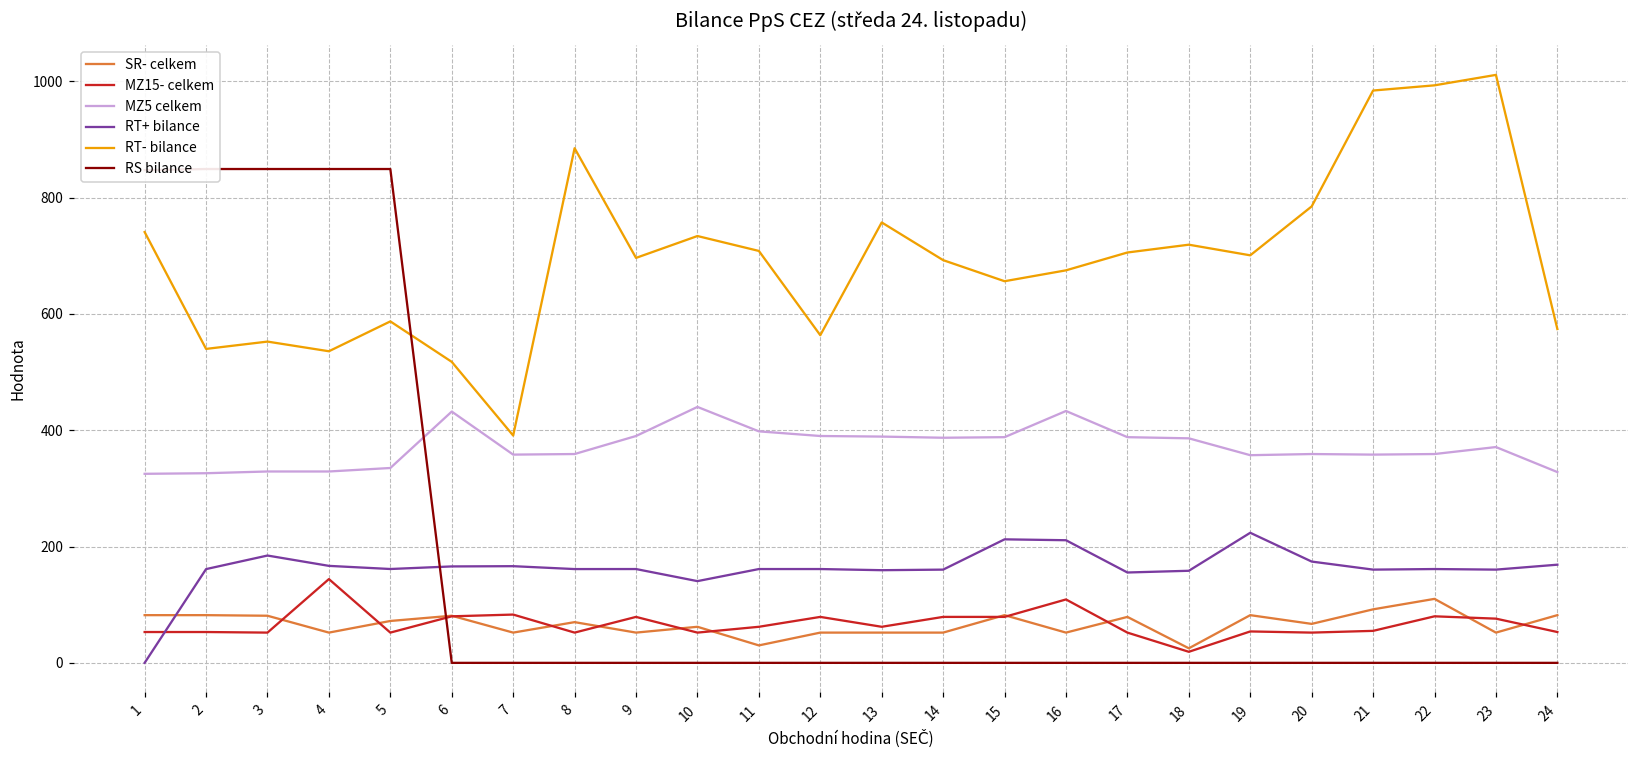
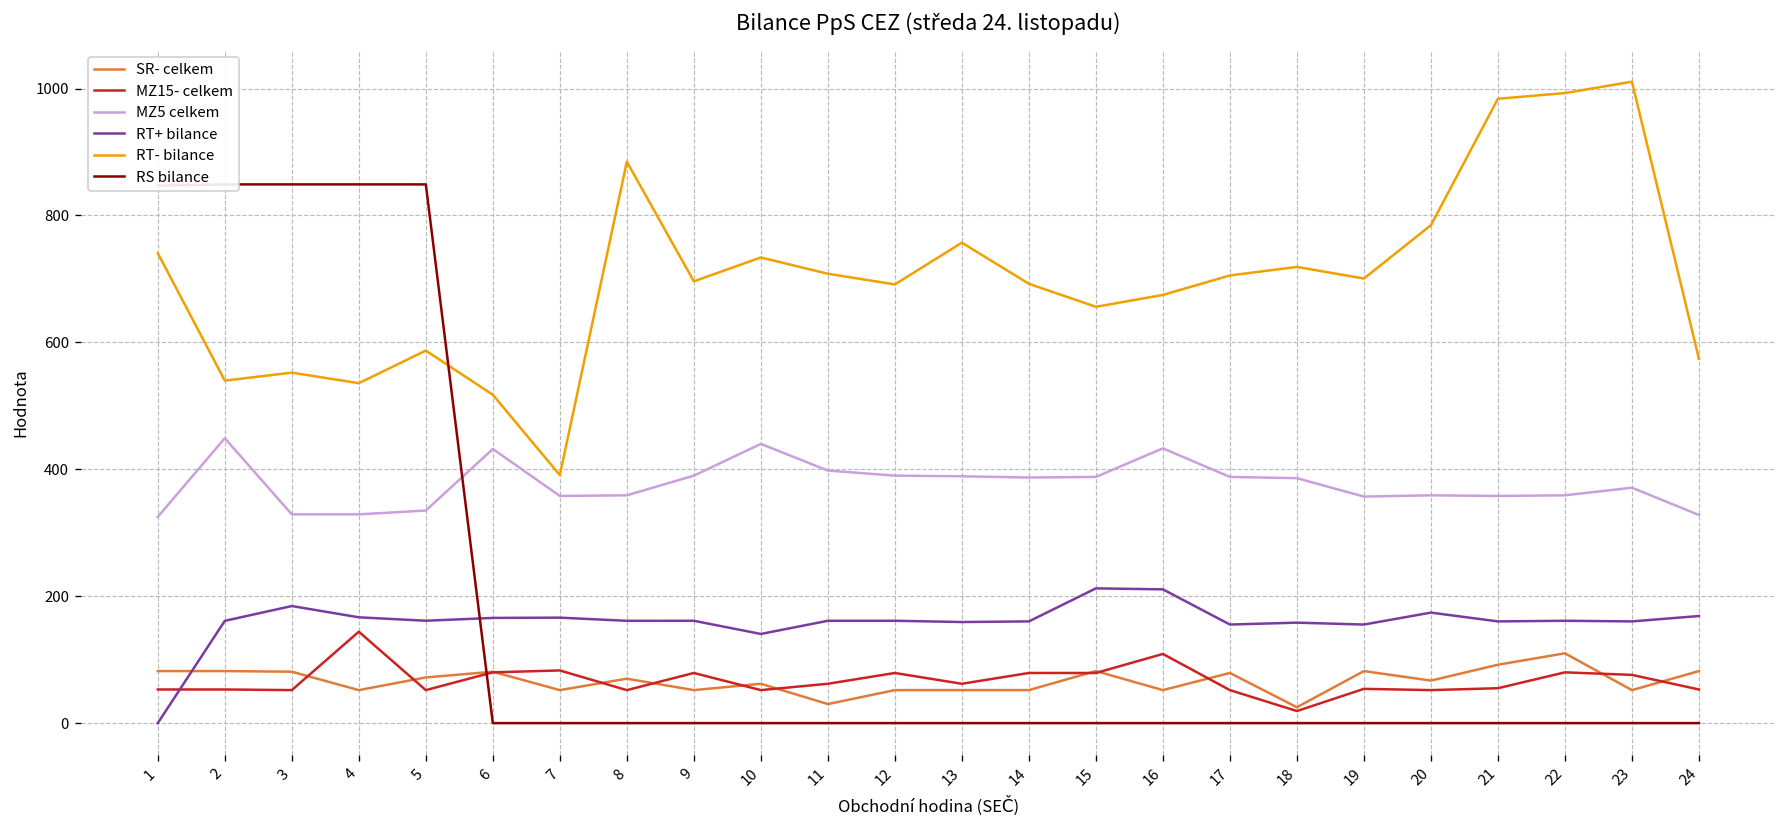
MZ5 celkem, 2: 330 -> 450
RT- bilance, 12: 560 -> 690
RT+ bilance, 19: 220 -> 160
